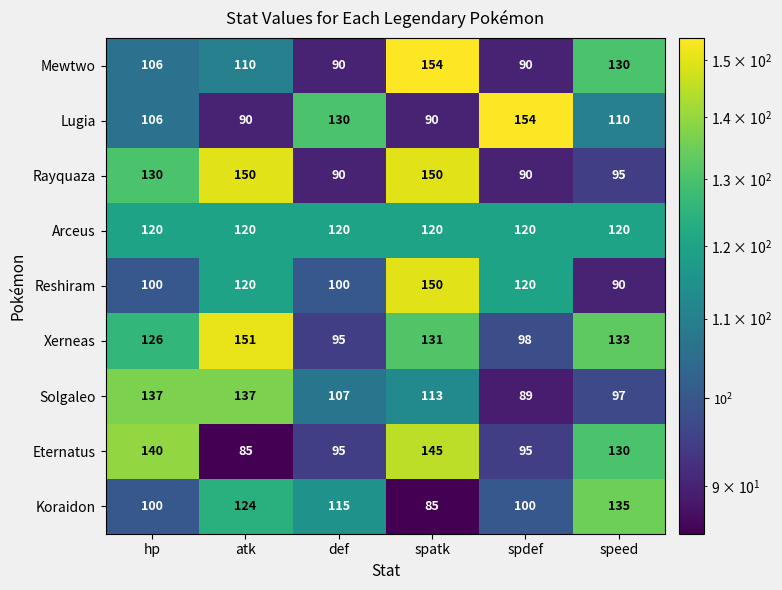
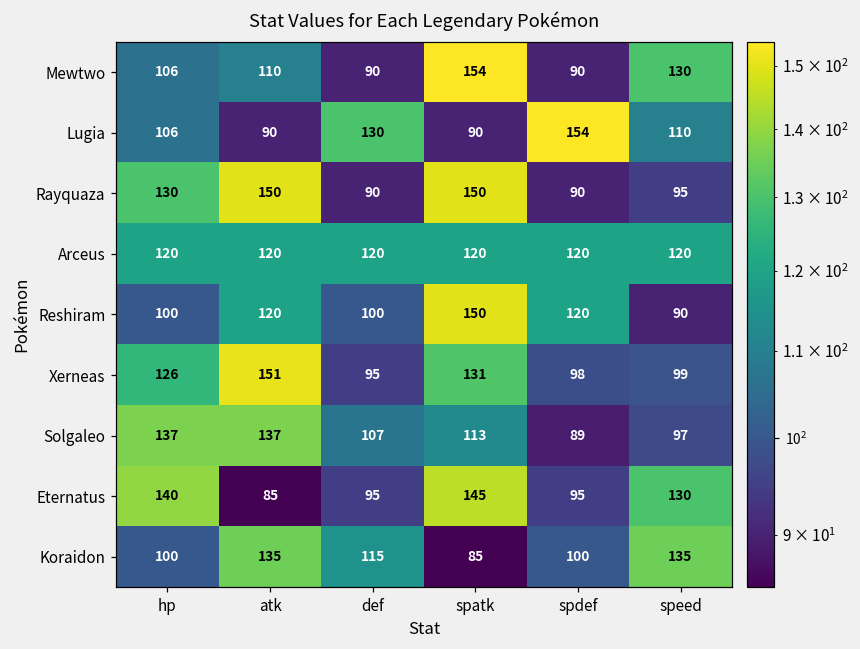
Xerneas, speed: 133 -> 99
Koraidon, atk: 124 -> 135
